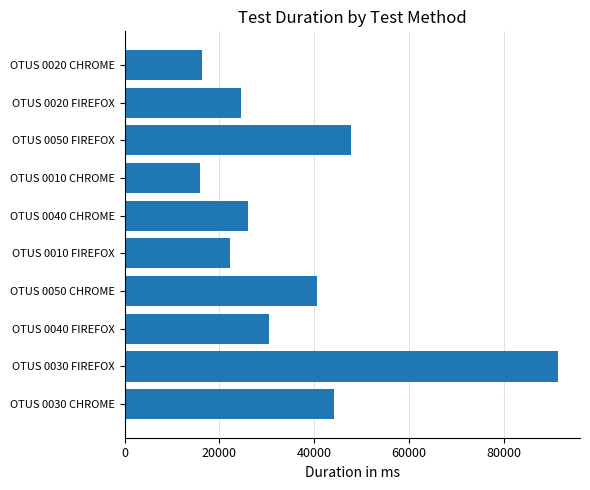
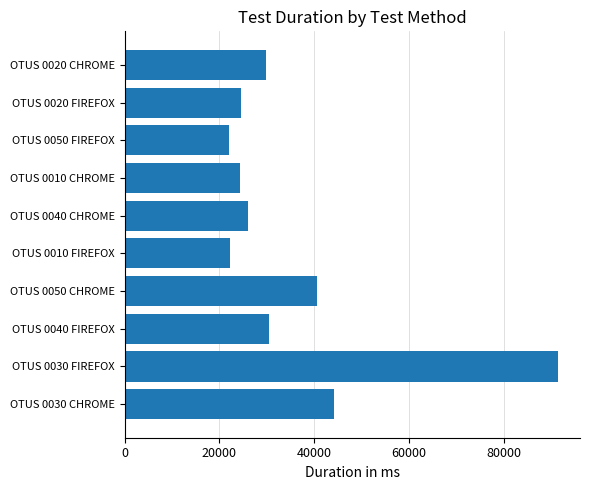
OTUS 0020 CHROME: 16000 -> 30000
OTUS 0050 FIREFOX: 48000 -> 22000
OTUS 0010 CHROME: 16000 -> 24000
